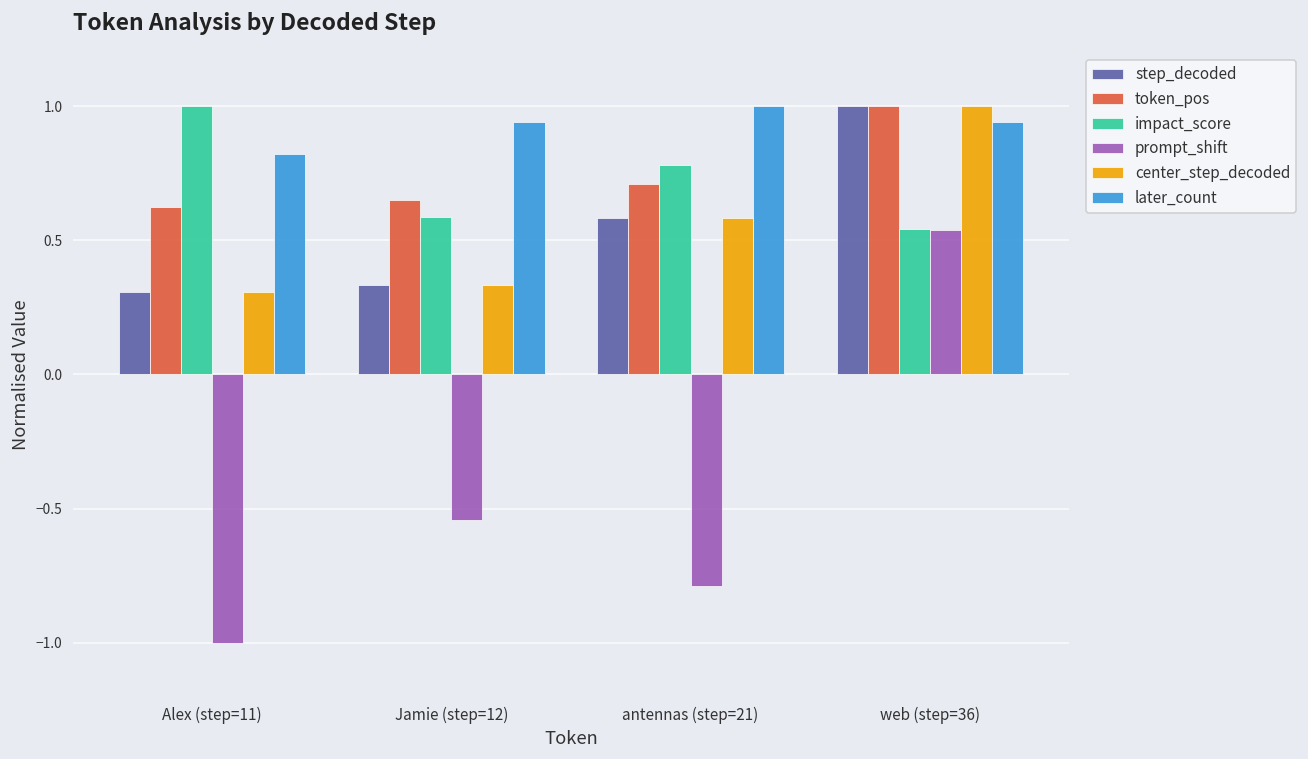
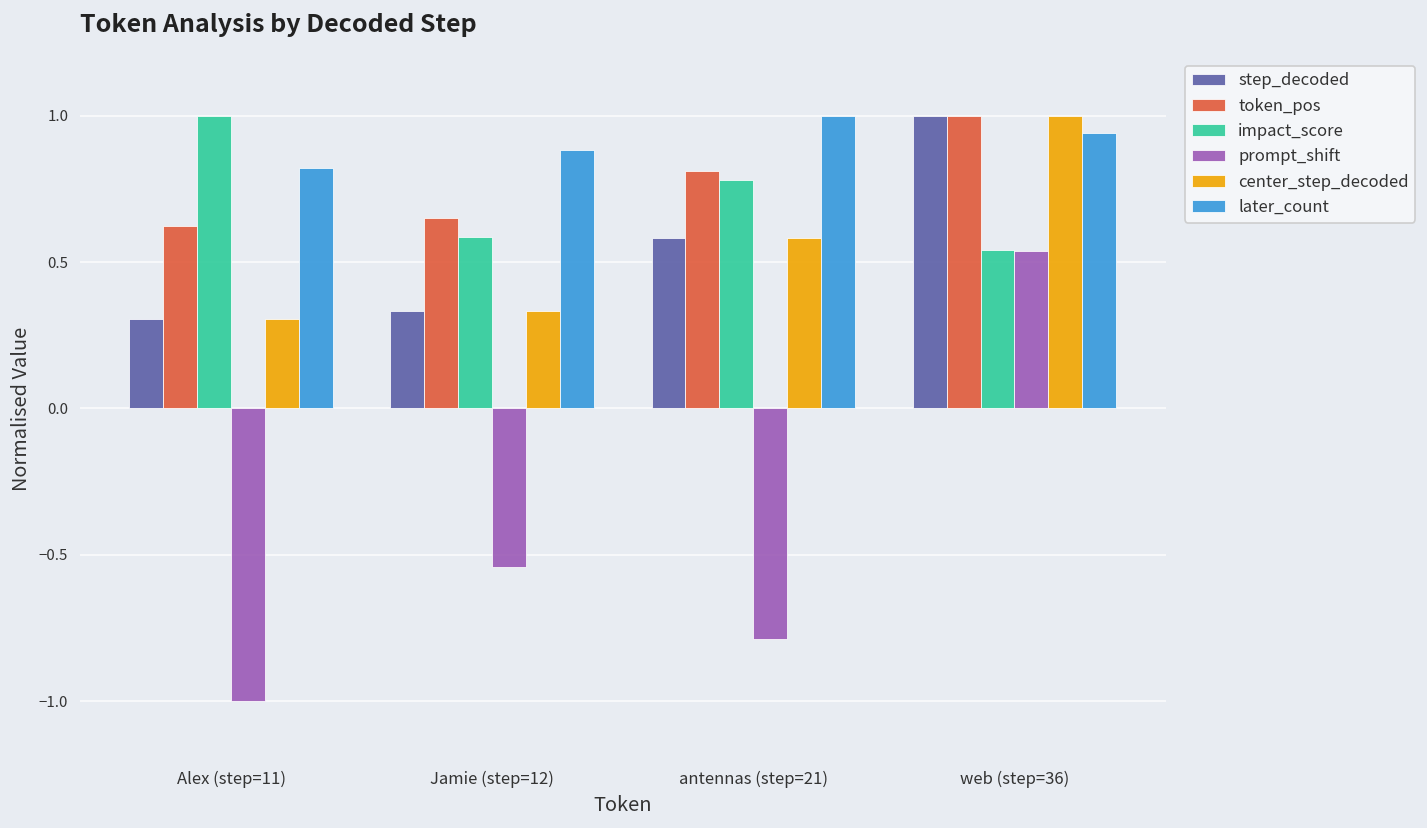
later_count, Jamie (step=12): 0.94 -> 0.88
token_pos, antennas (step=21): 0.71 -> 0.81
